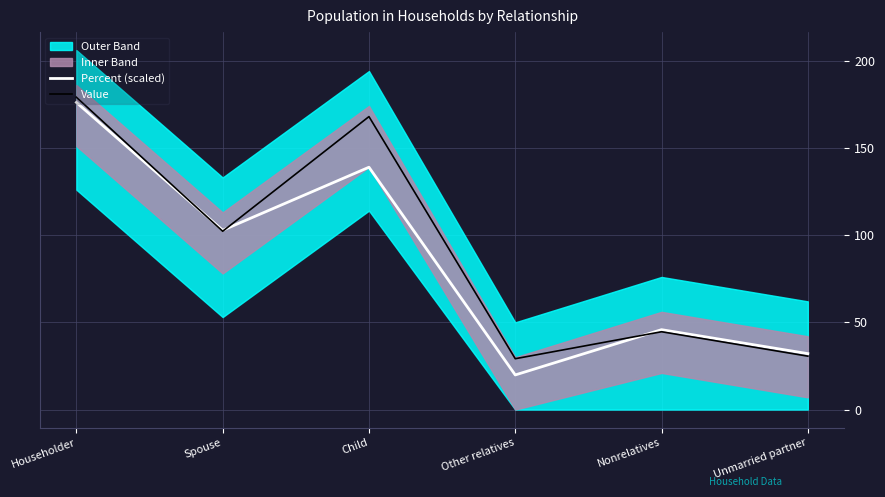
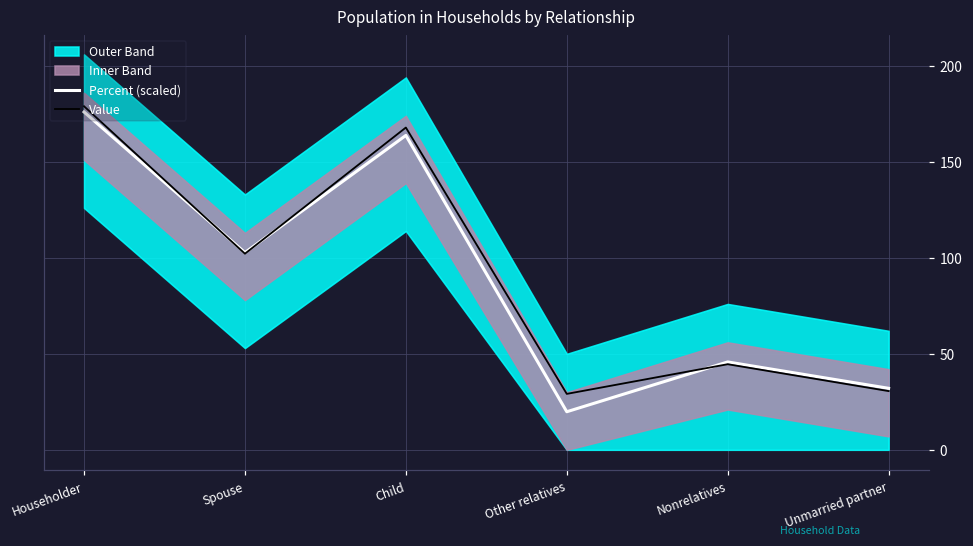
Percent (scaled), Child: 139 -> 164
